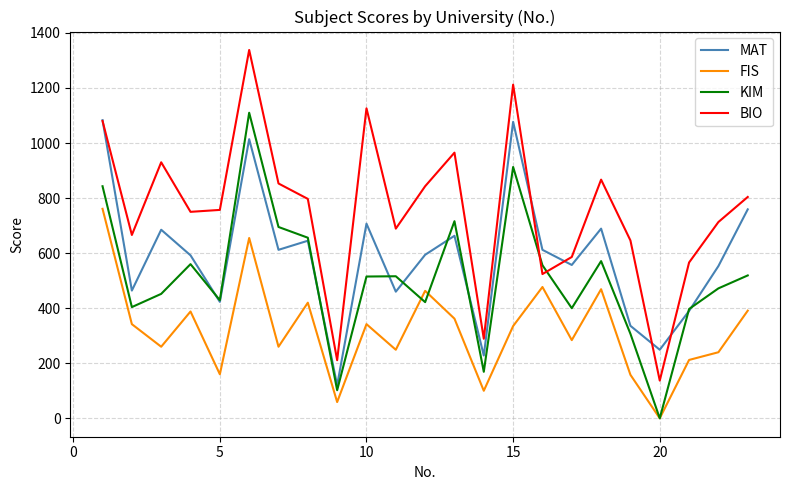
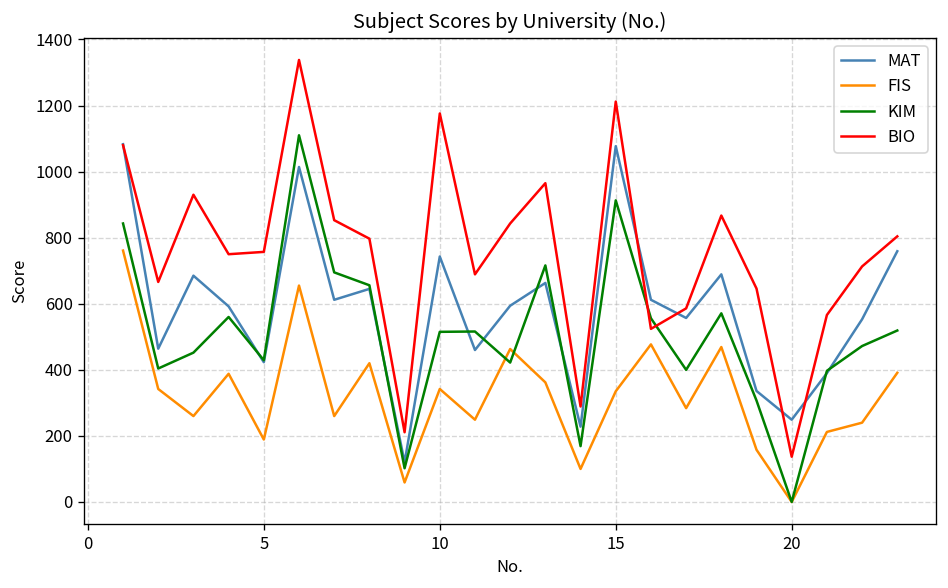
FIS, 5: 160 -> 190
MAT, 10: 710 -> 740
BIO, 10: 1130 -> 1180
